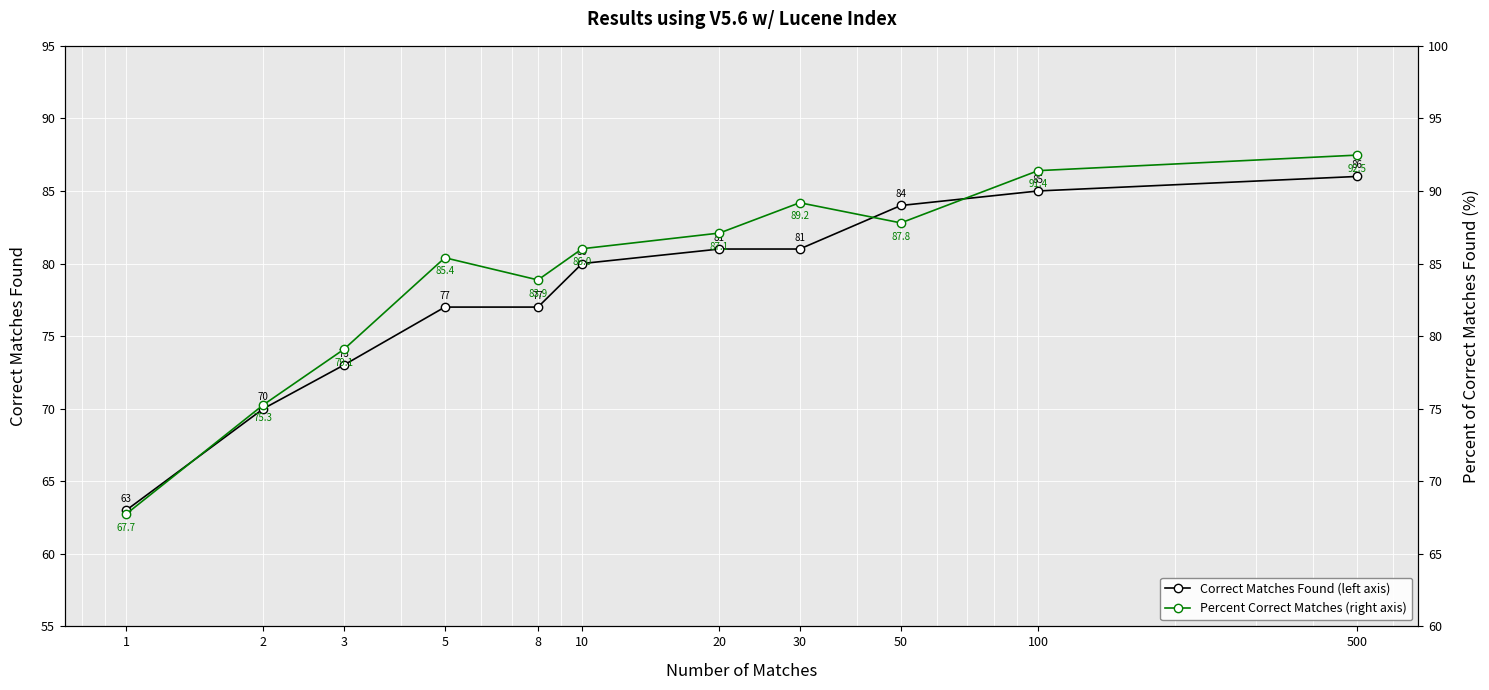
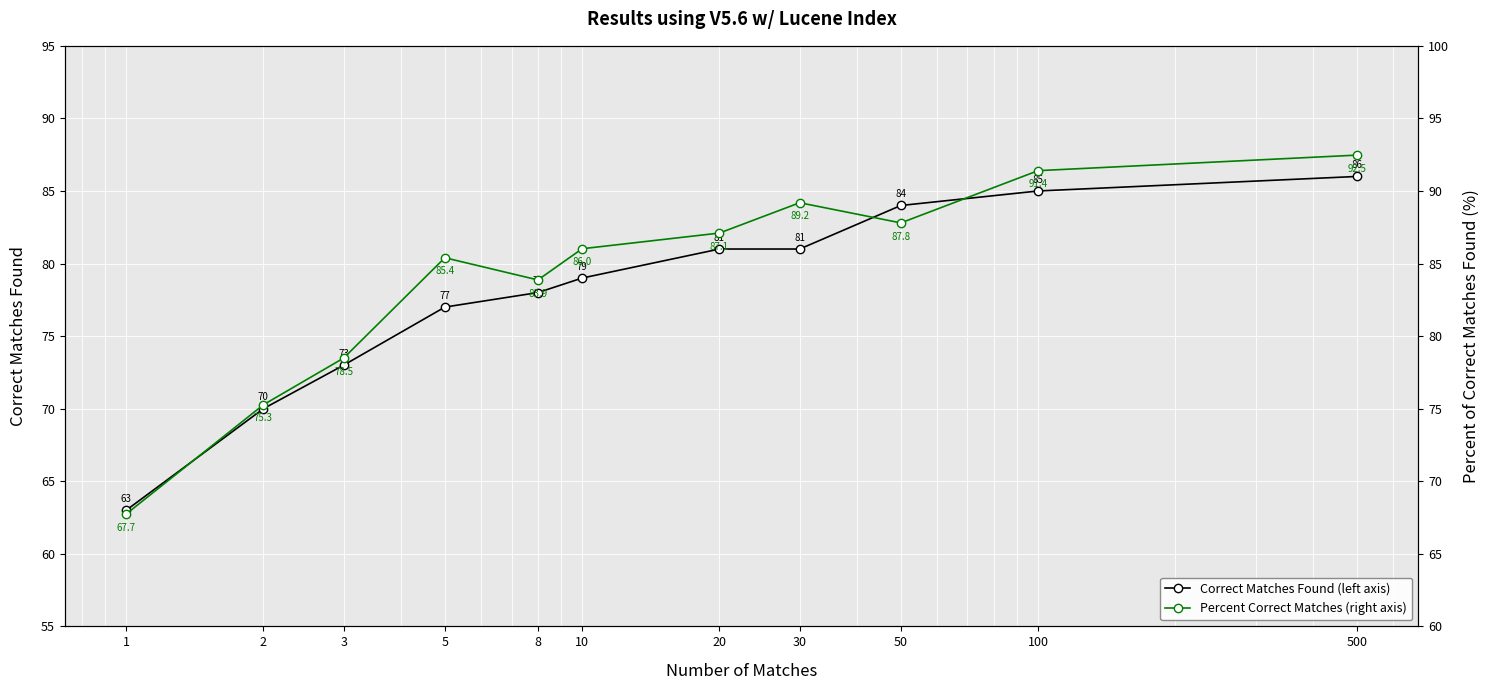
Correct Matches Found (left axis), 8: 77 -> 78
Correct Matches Found (left axis), 10: 80 -> 79
Percent Correct Matches (right axis), 3: 79.1 -> 78.5
